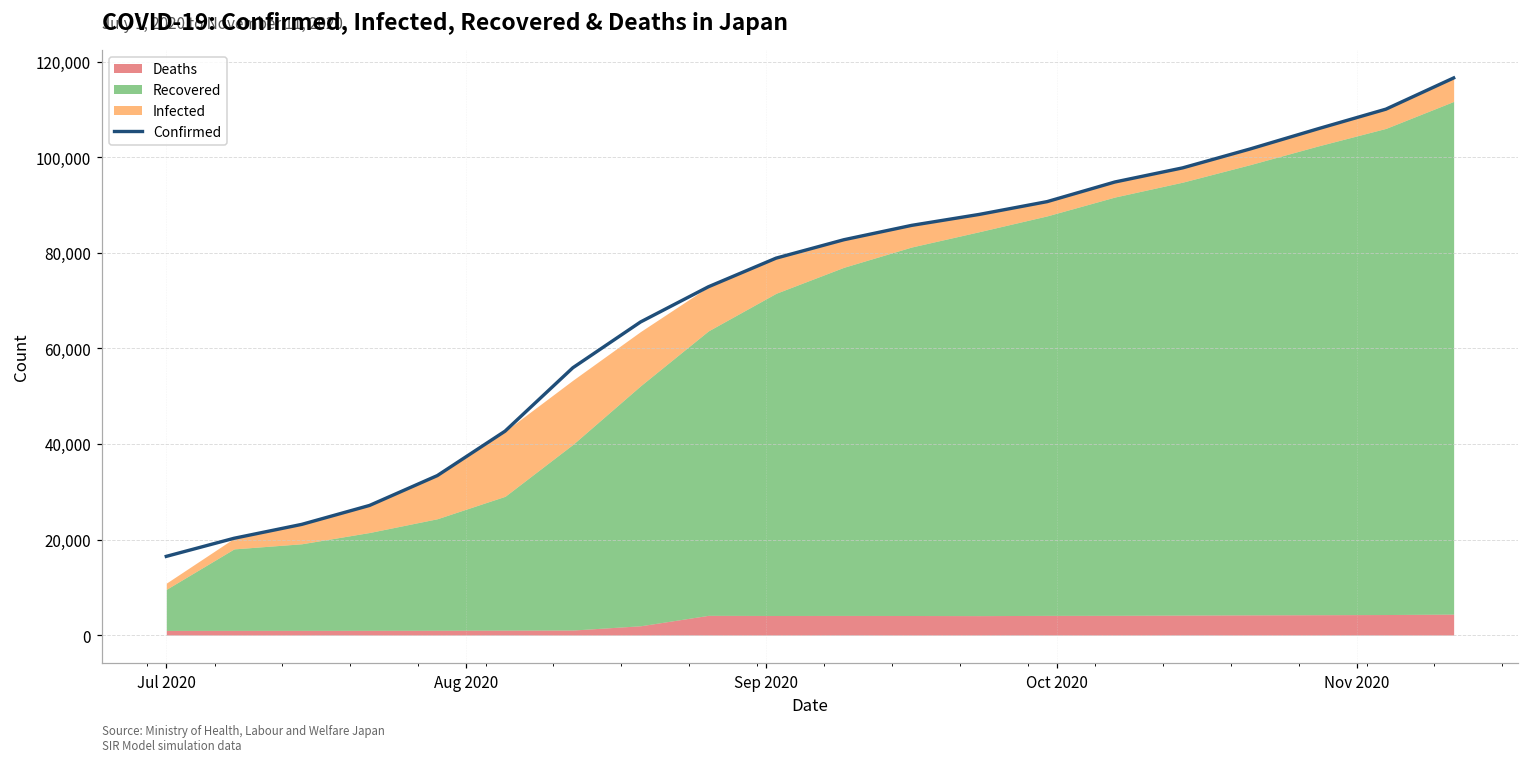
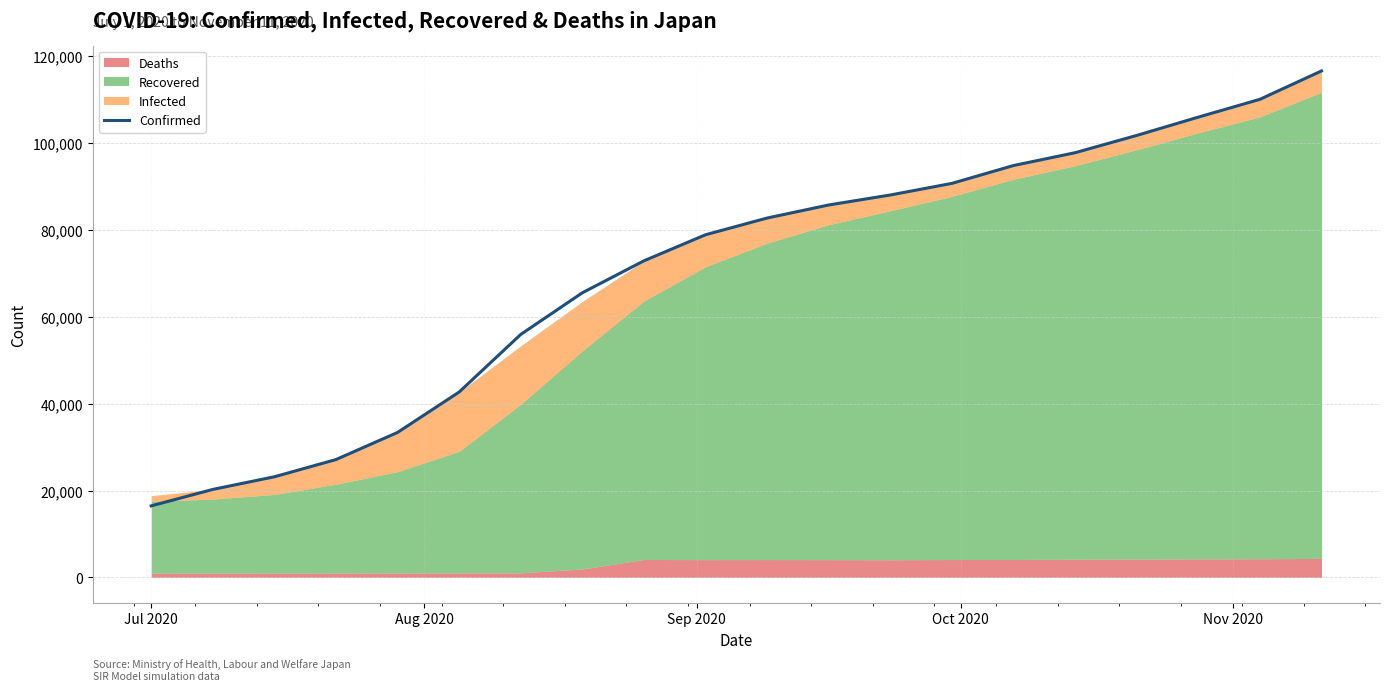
Recovered, Jul 2020: 9,000 -> 17,000
